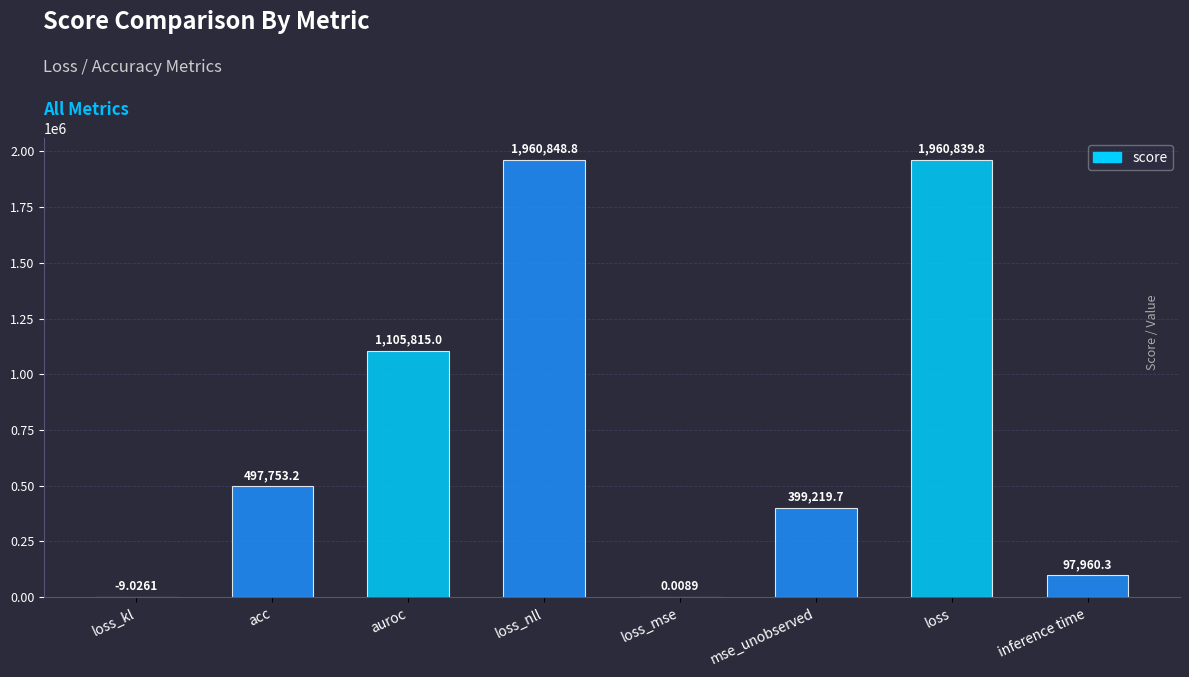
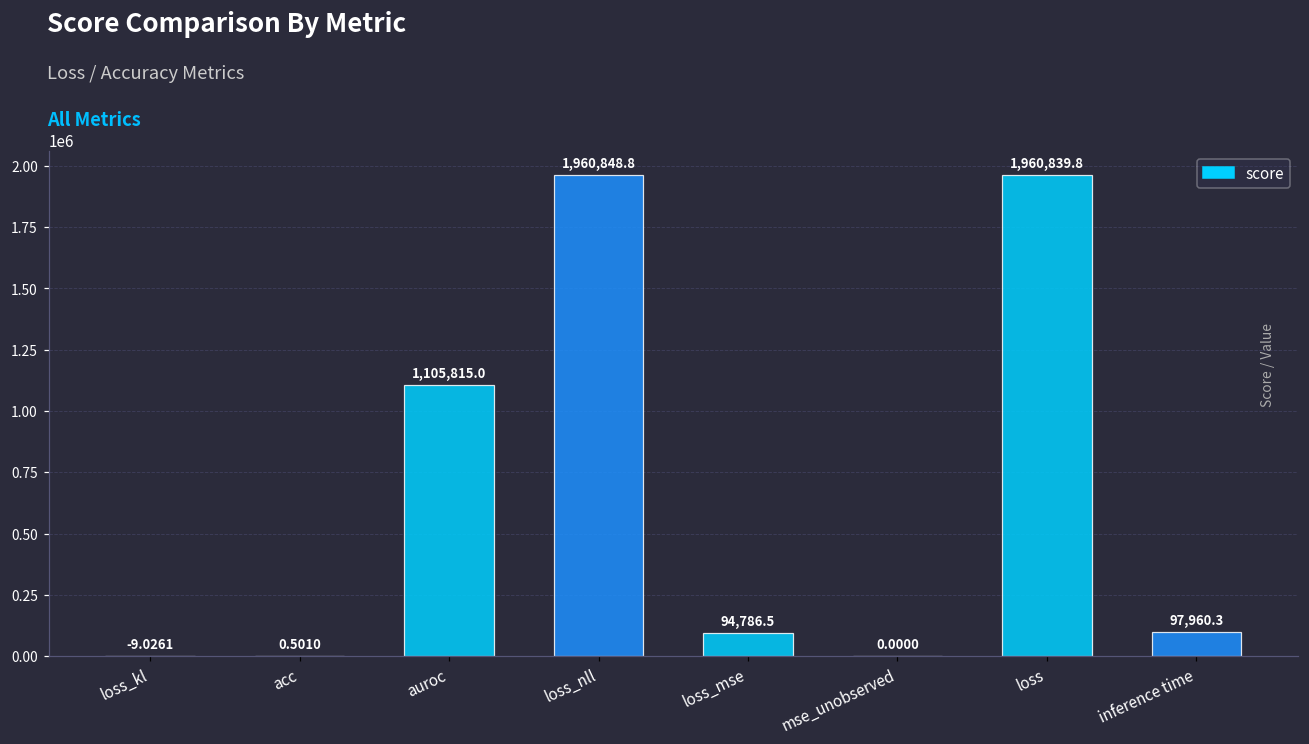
acc: 497,753.2 -> 0.5010
loss_mse: 0.0089 -> 94,786.5
mse_unobserved: 399,219.7 -> 0.0000
